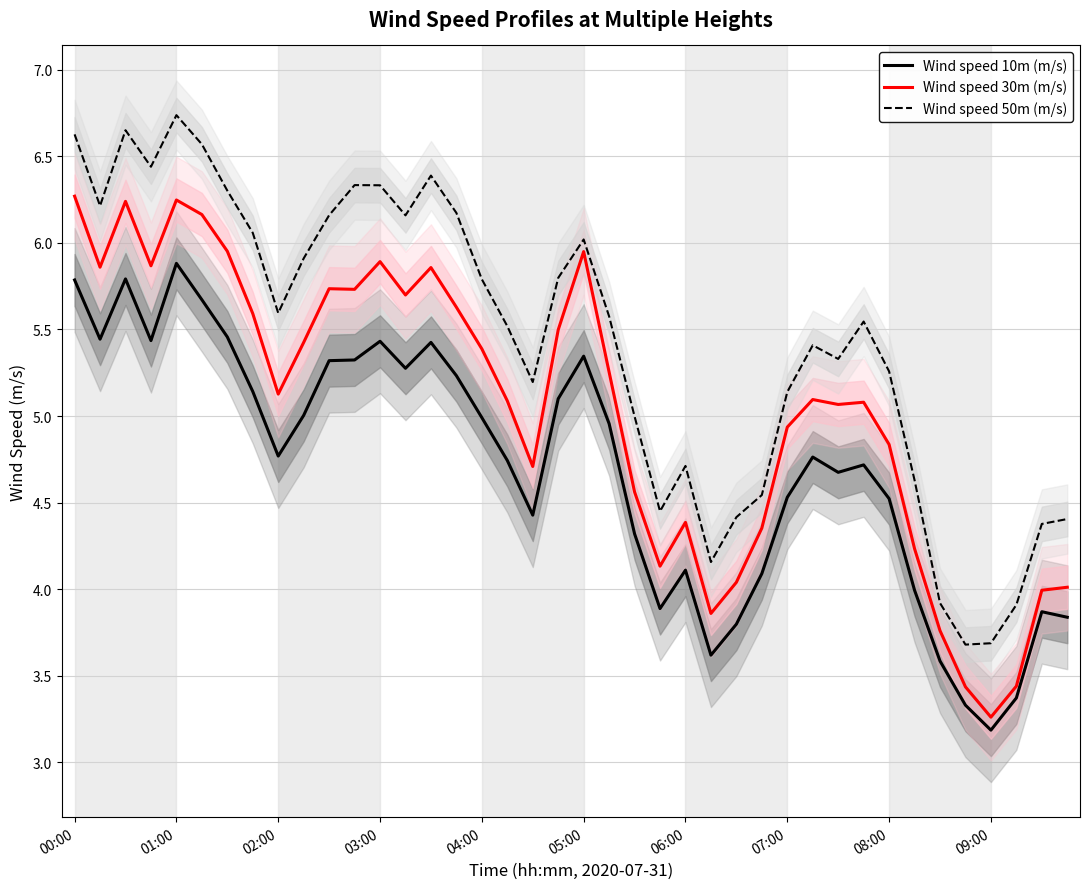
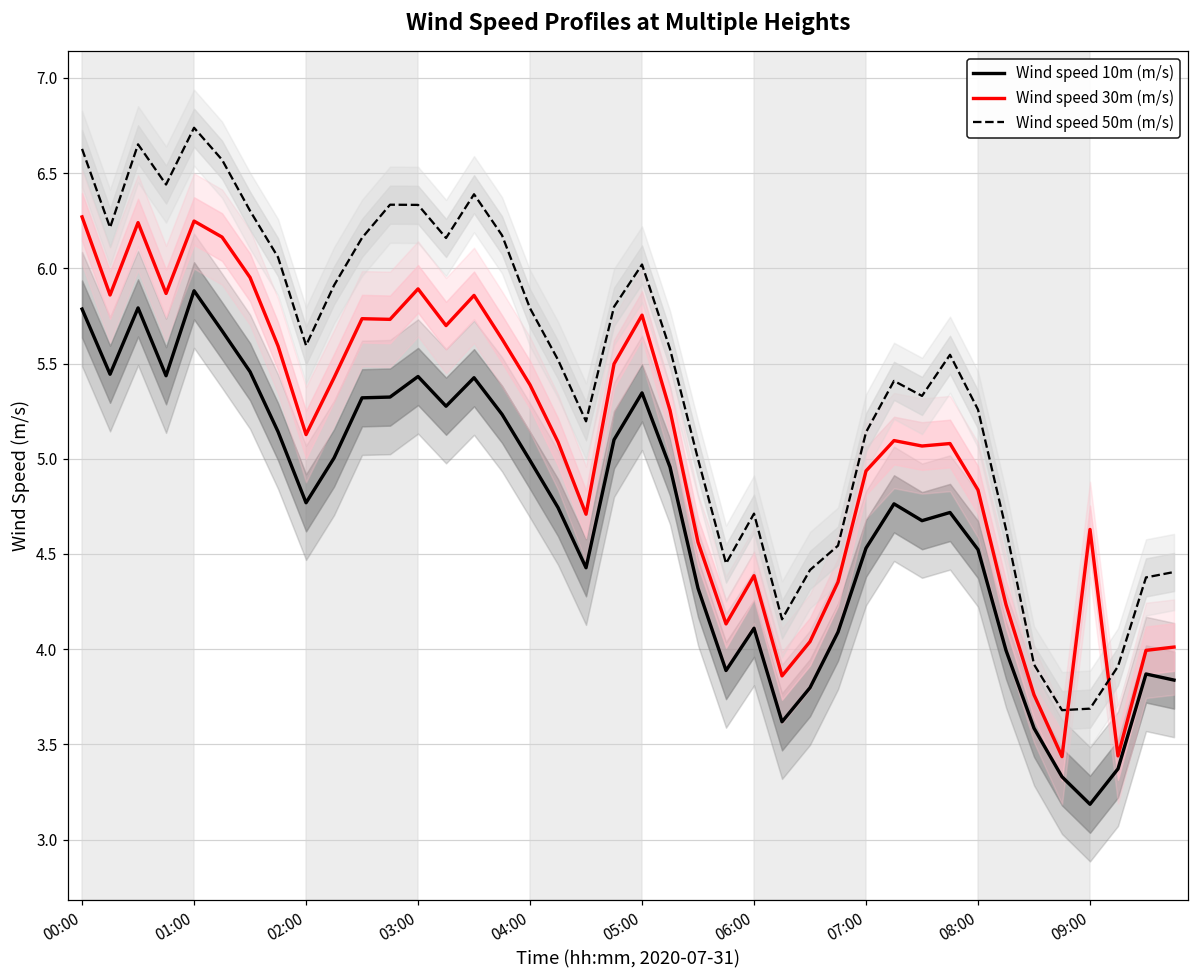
Wind speed 30m (m/s), 05:00: 5.95 -> 5.75
Wind speed 30m (m/s), 09:00: 3.26 -> 4.63
